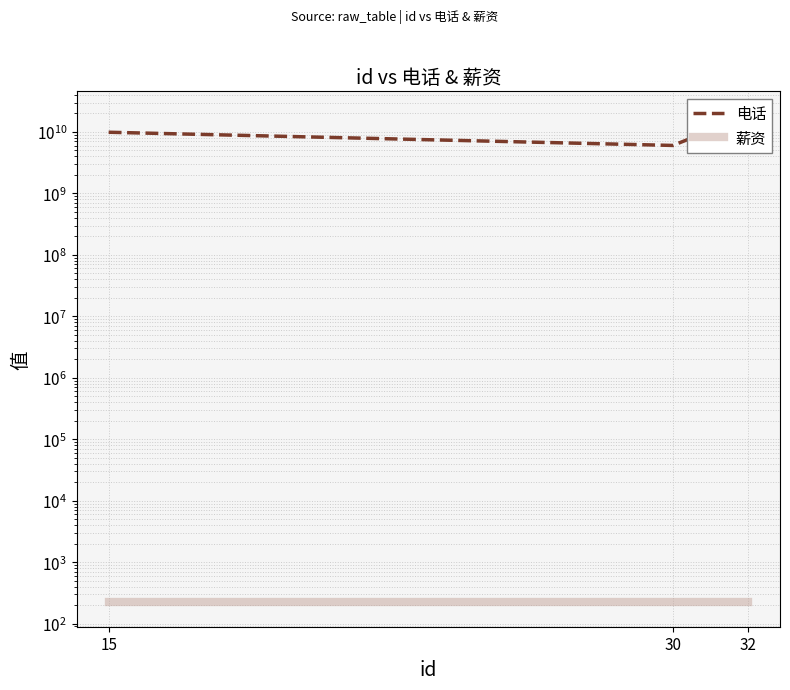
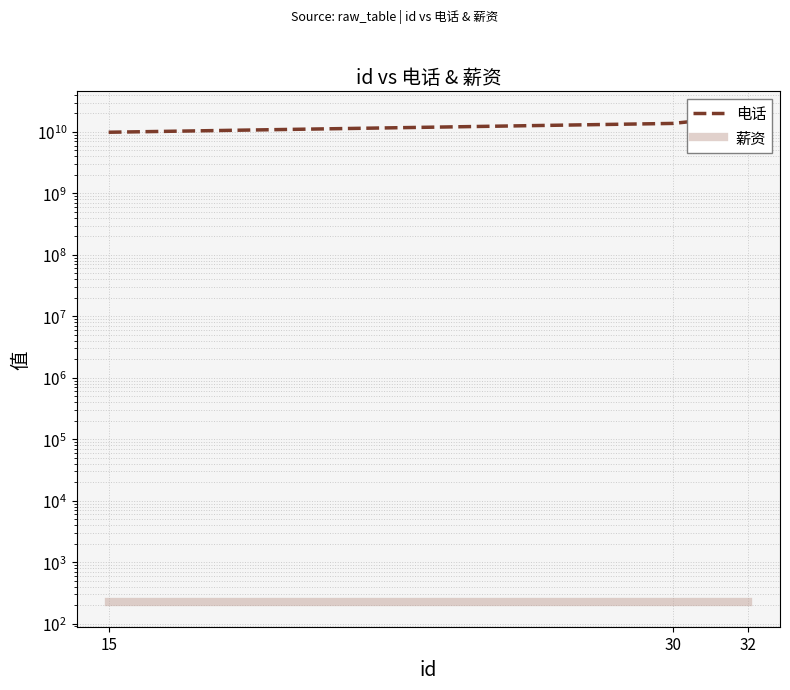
电话, 30: 6000000000 -> 14000000000
